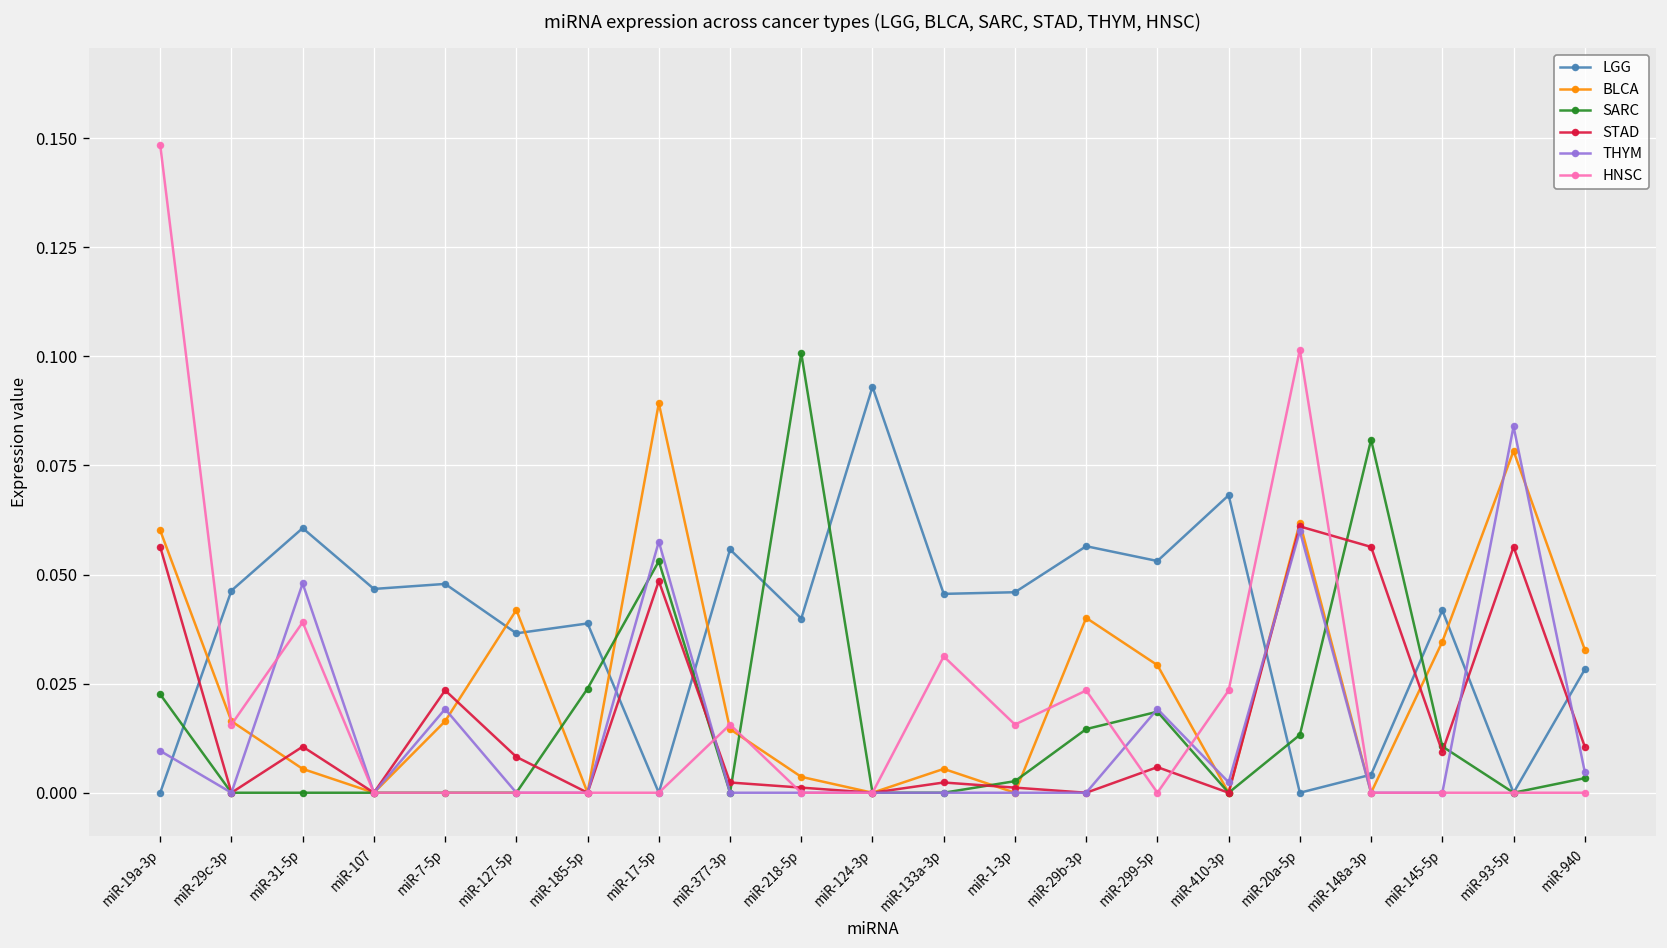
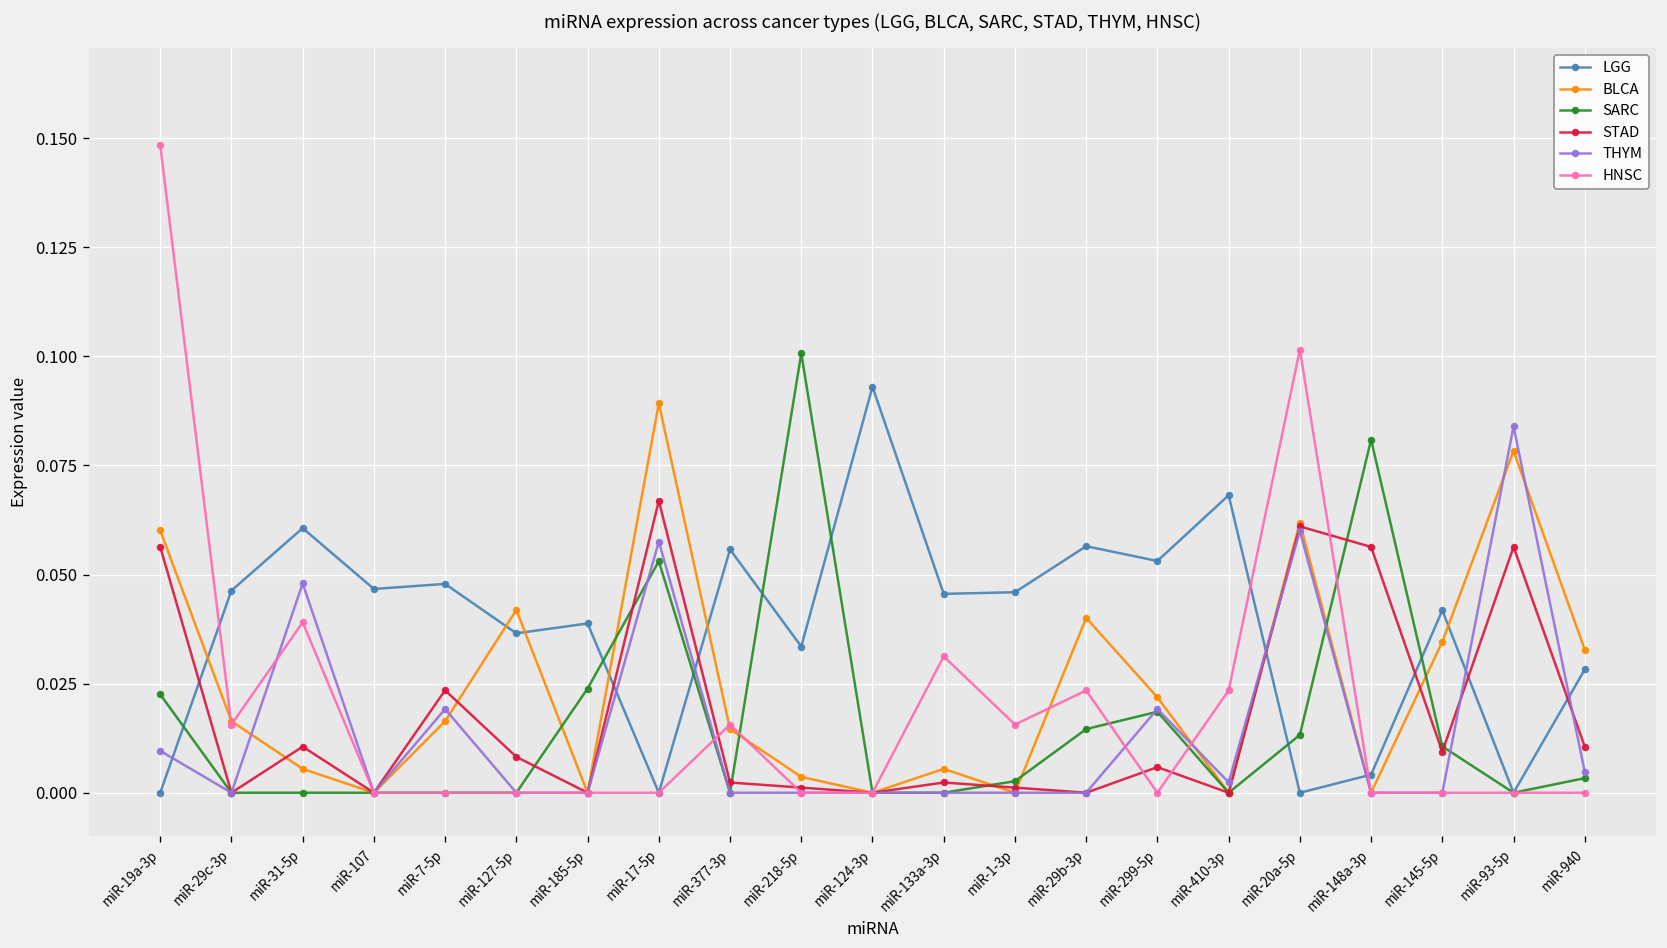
STAD, miR-17-5p: 0.049 -> 0.067
LGG, miR-218-5p: 0.040 -> 0.034
BLCA, miR-299-5p: 0.029 -> 0.022
